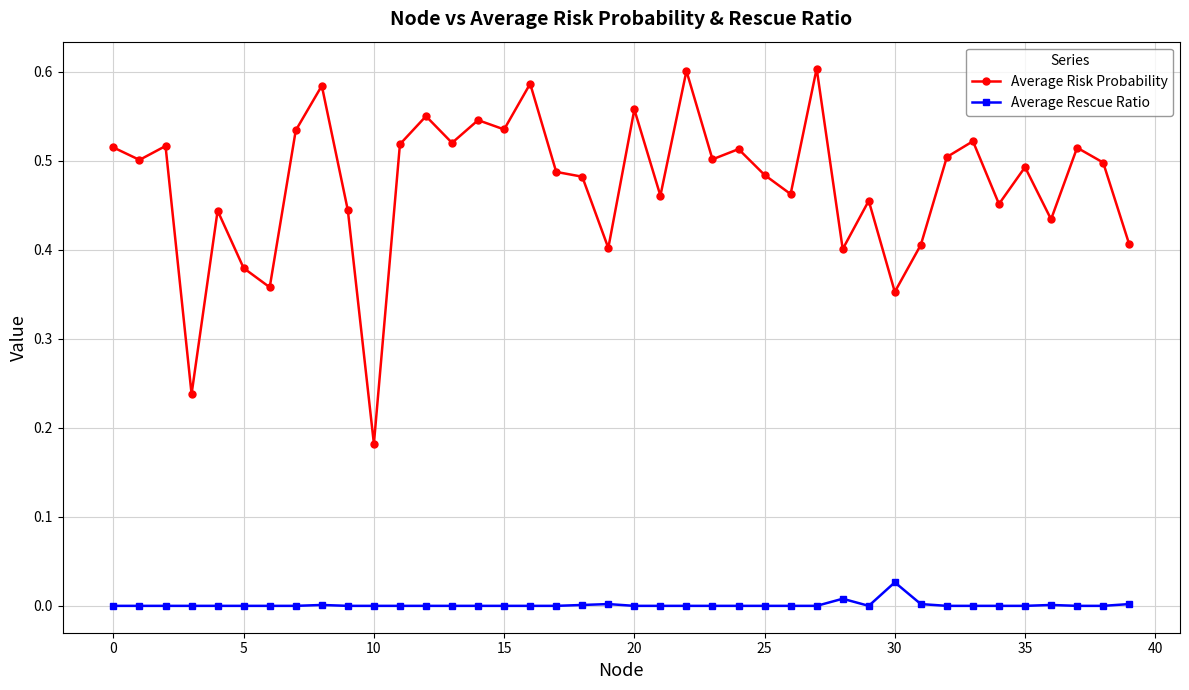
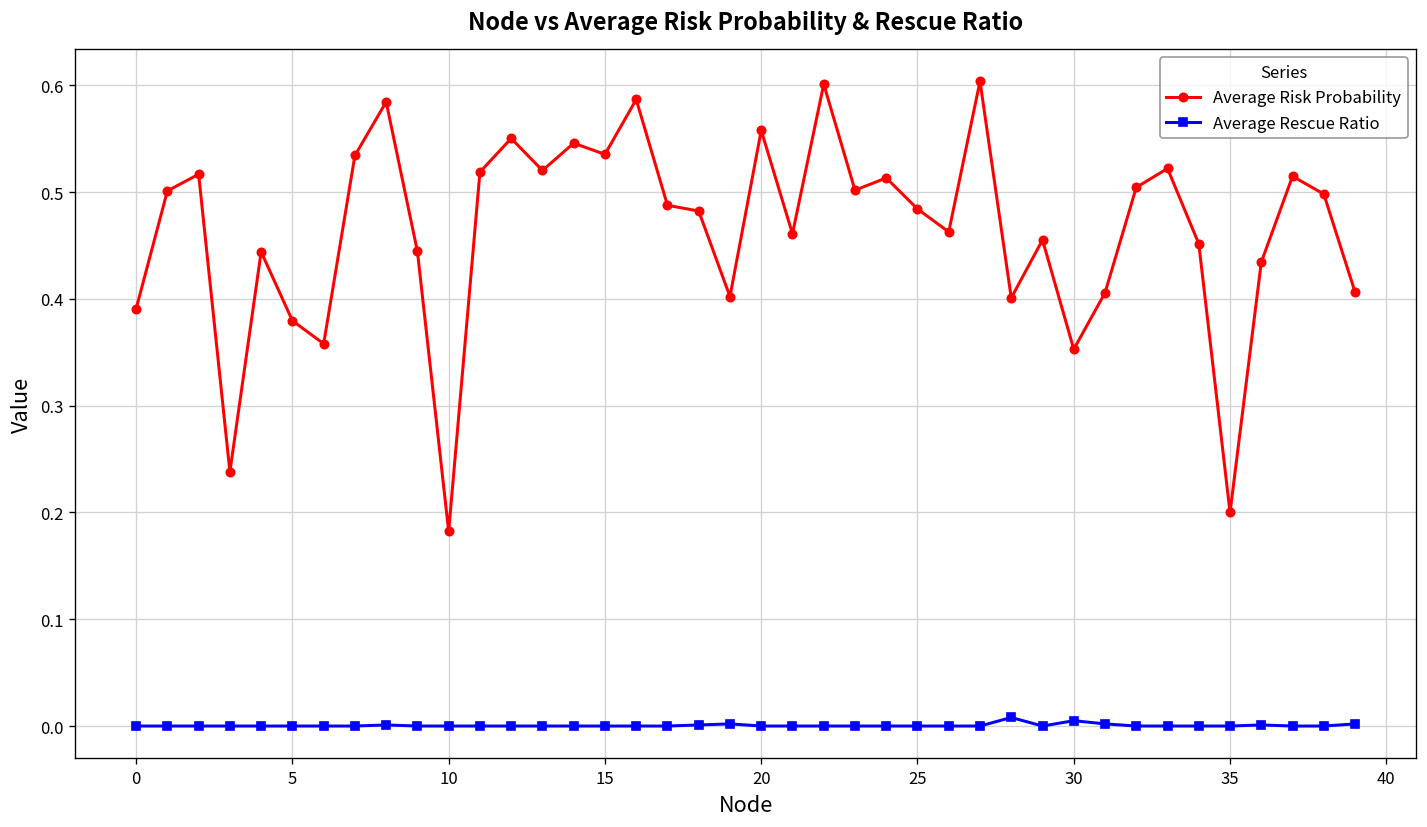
Average Risk Probability, 0: 0.52 -> 0.39
Average Rescue Ratio, 30: 0.03 -> 0.00
Average Risk Probability, 35: 0.49 -> 0.20
